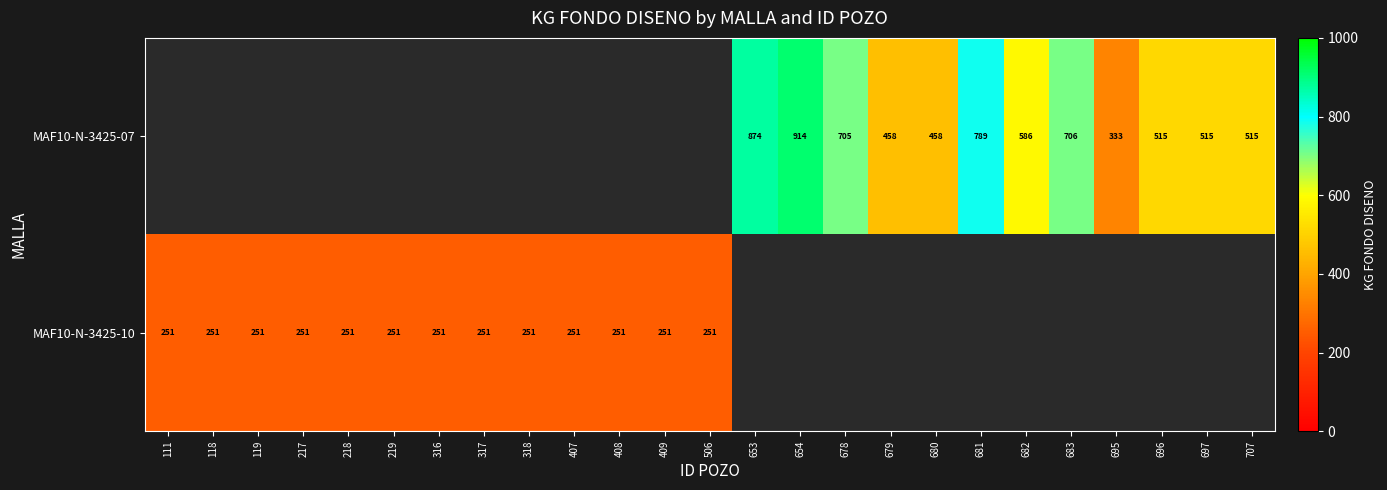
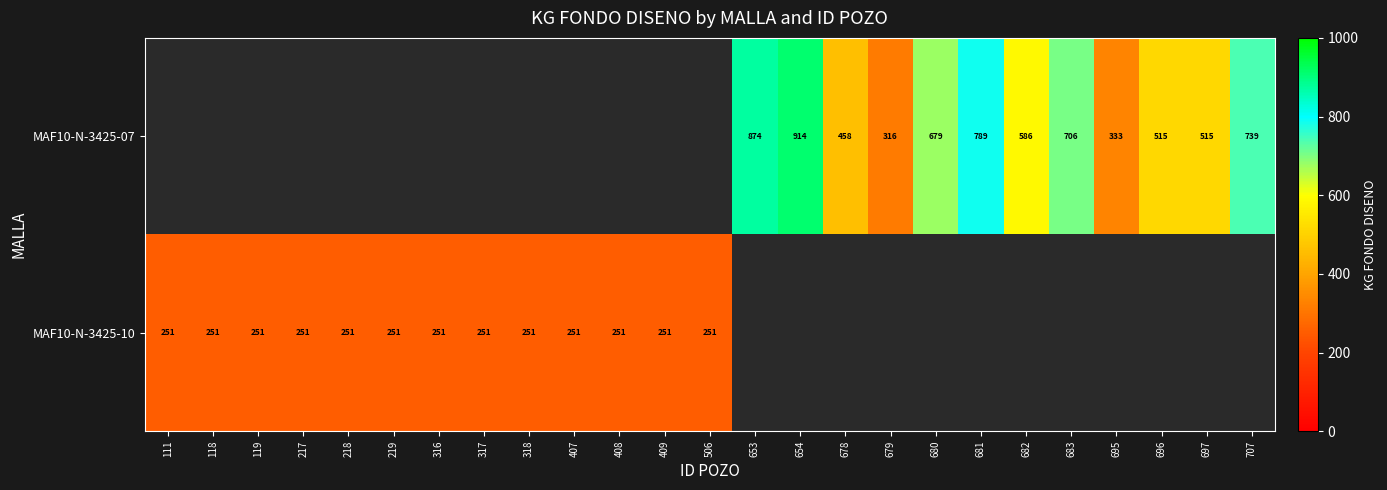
MAF10-N-3425-07, 678: 705 -> 458
MAF10-N-3425-07, 679: 458 -> 316
MAF10-N-3425-07, 680: 458 -> 679
MAF10-N-3425-07, 707: 515 -> 739
